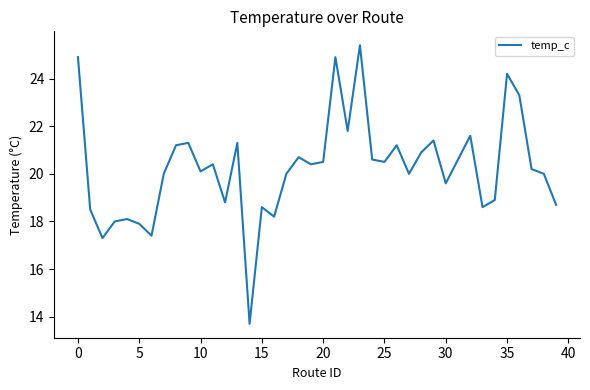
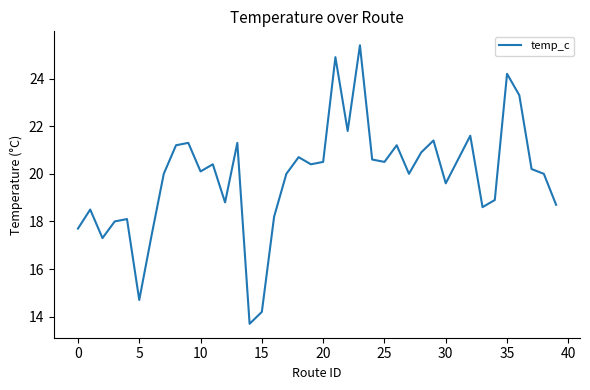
0: 24.9 -> 17.7
5: 17.9 -> 14.7
15: 18.6 -> 14.2
